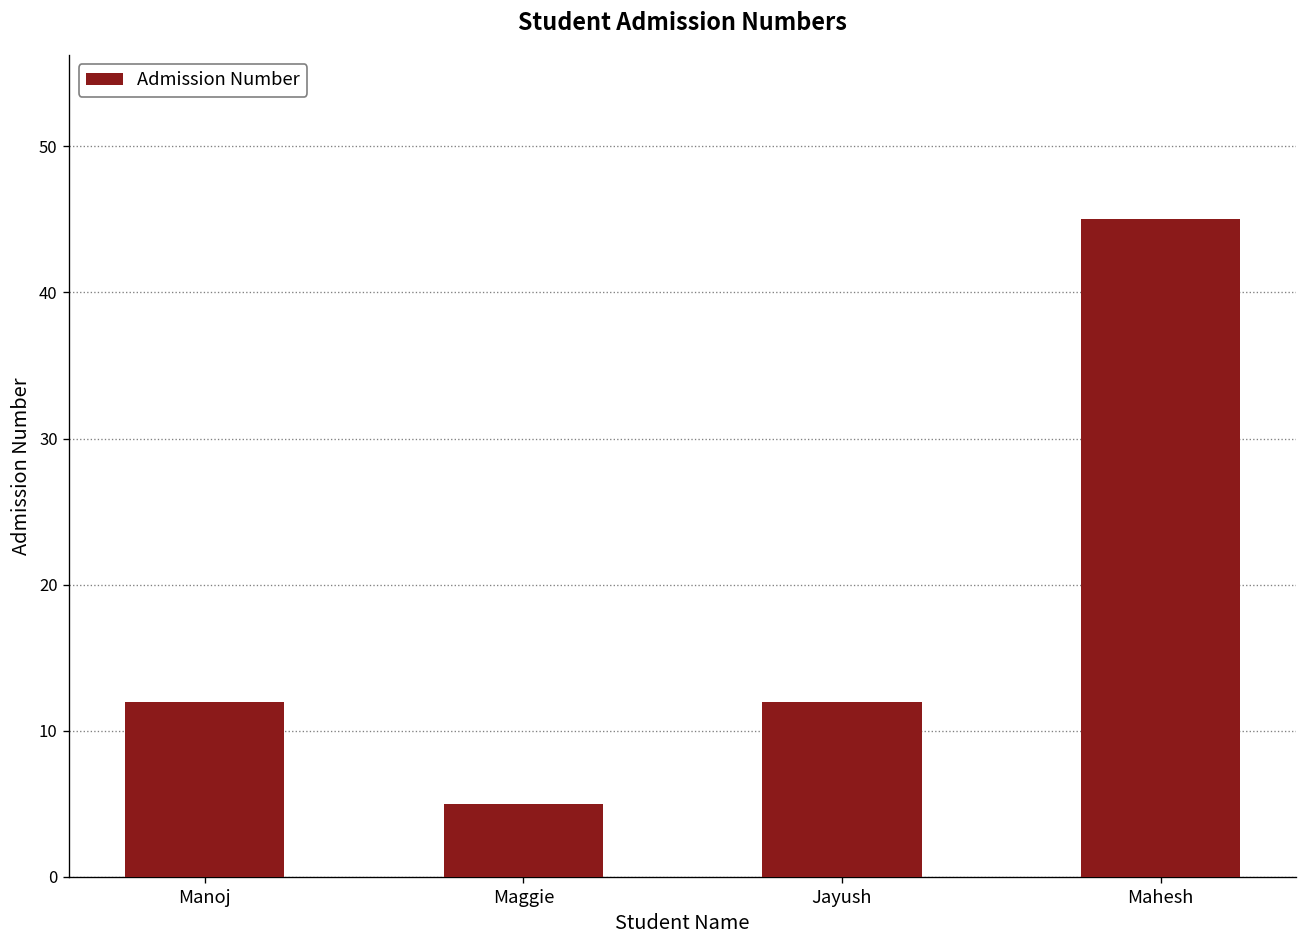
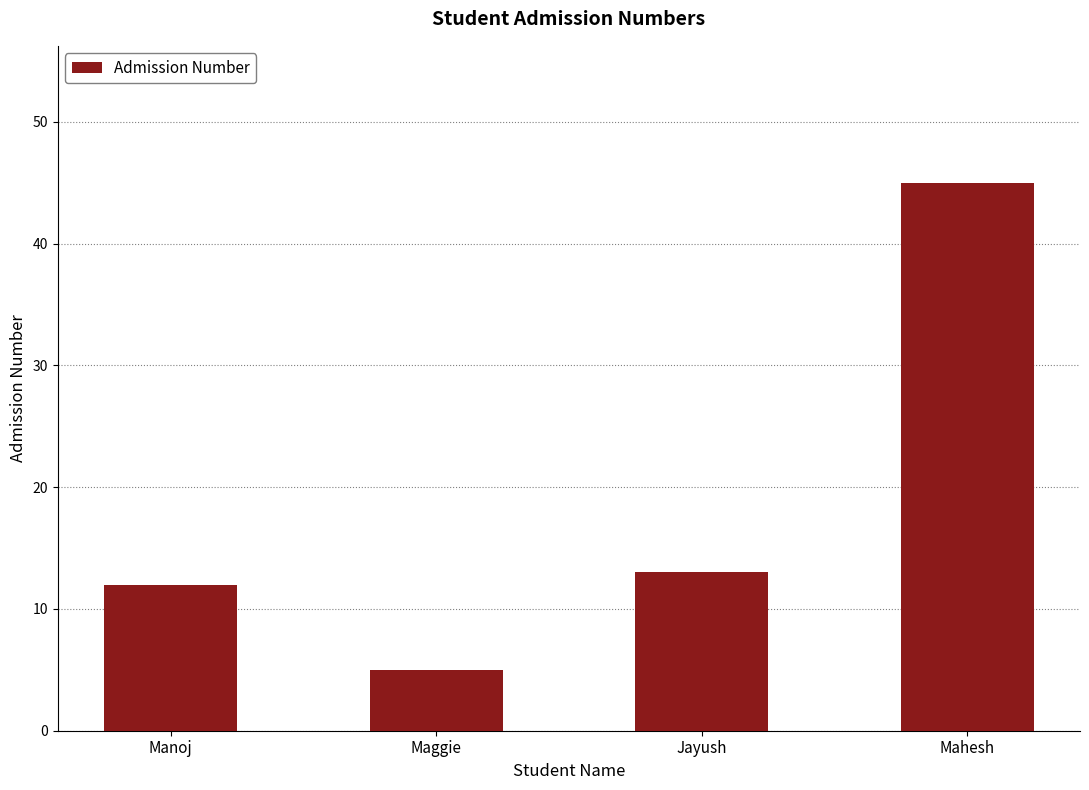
Jayush: 12 -> 13
